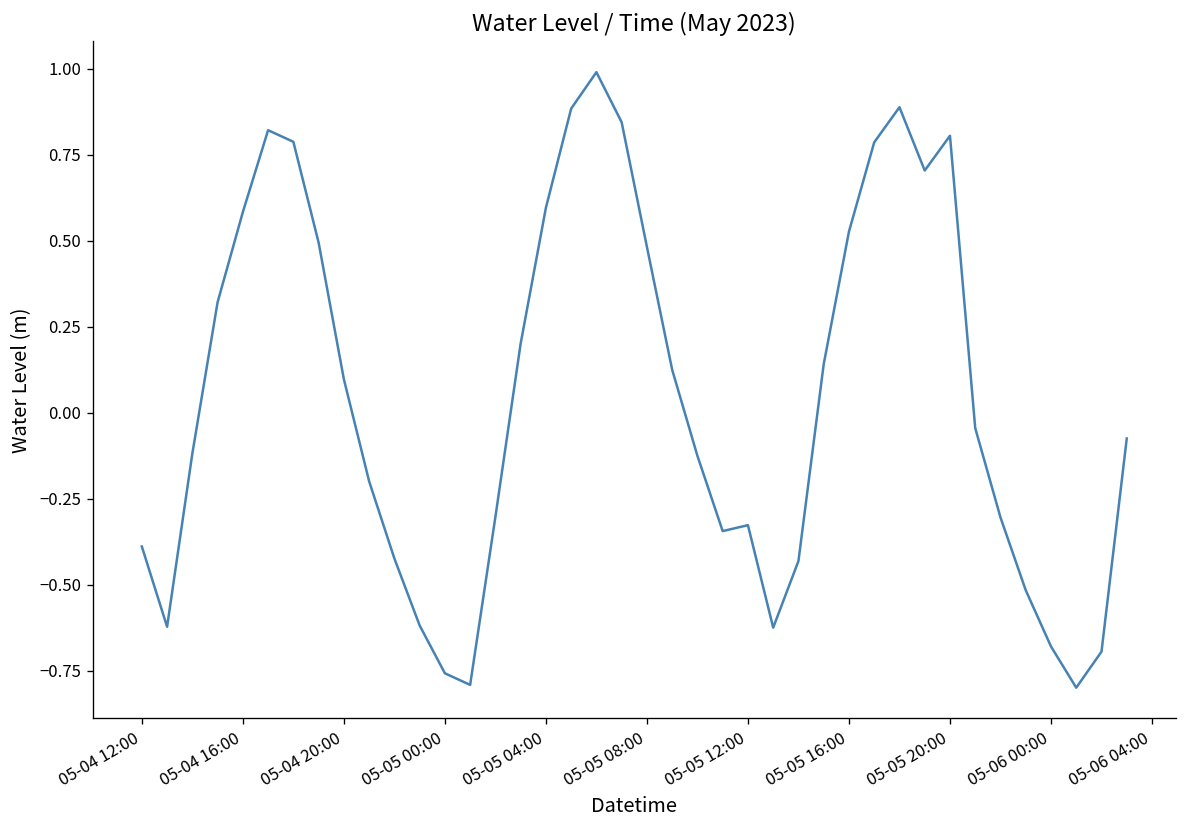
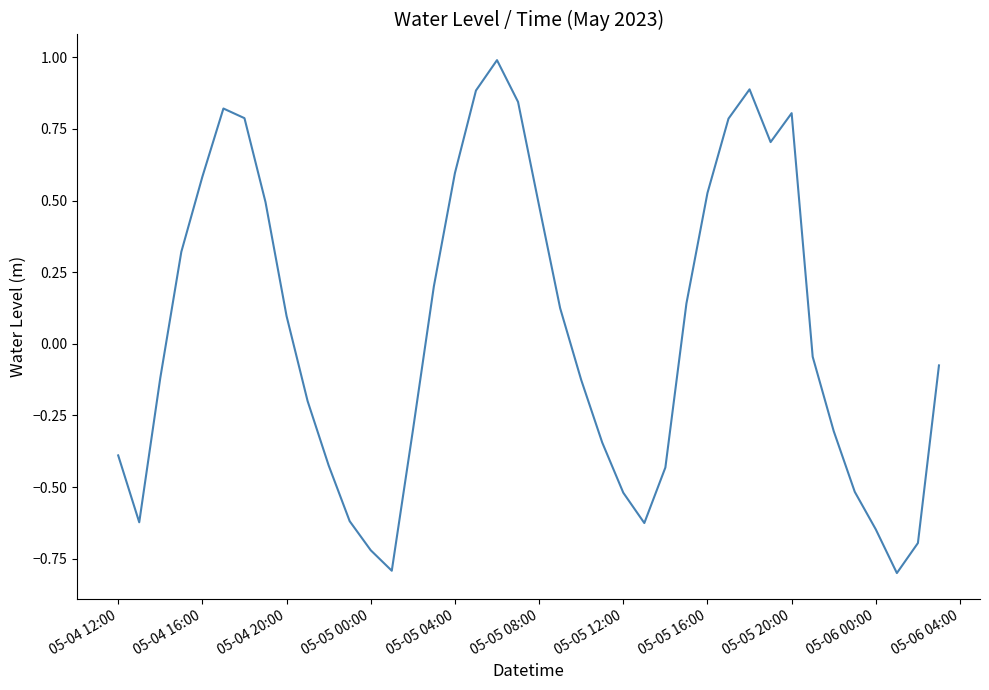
05-05 00:00: -0.76 -> -0.72
05-05 12:00: -0.33 -> -0.52
05-06 00:00: -0.68 -> -0.65
